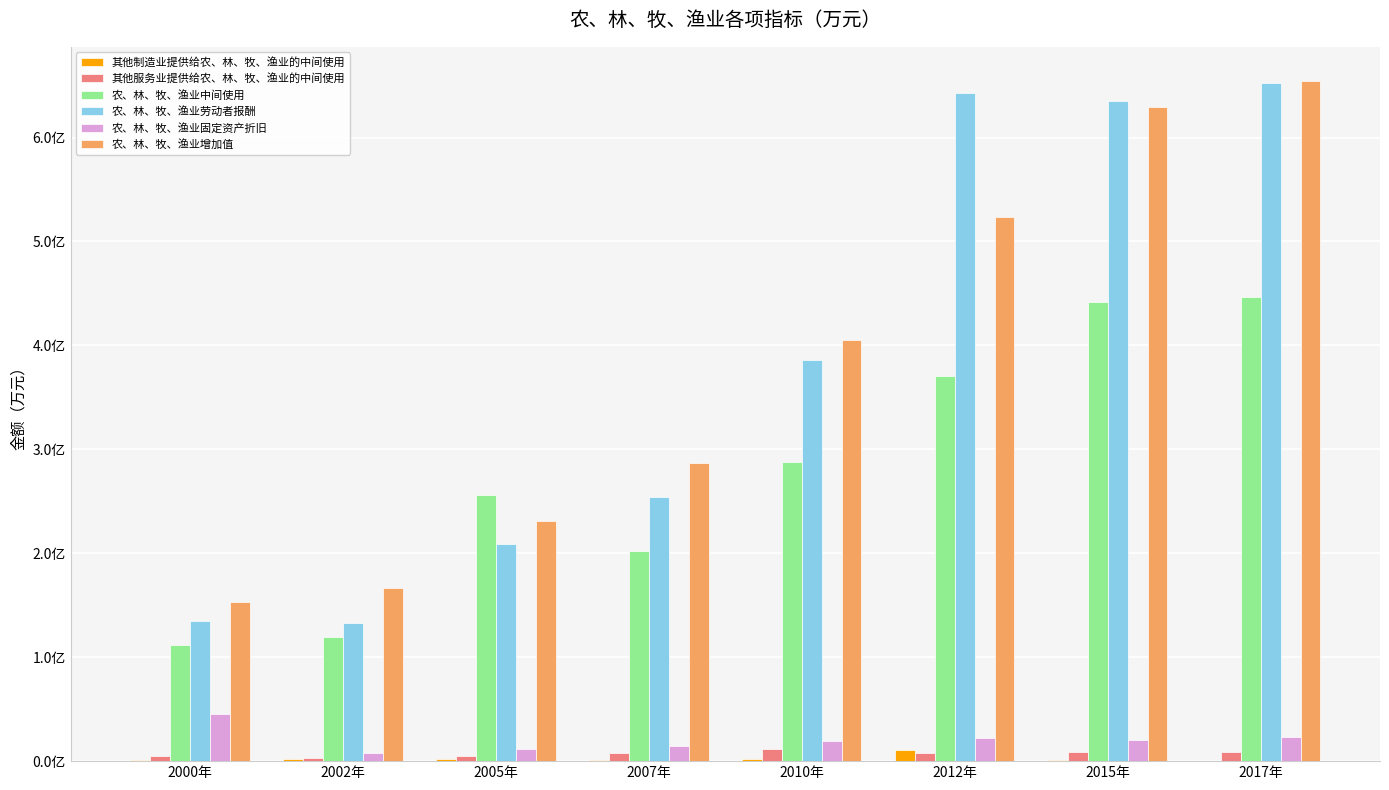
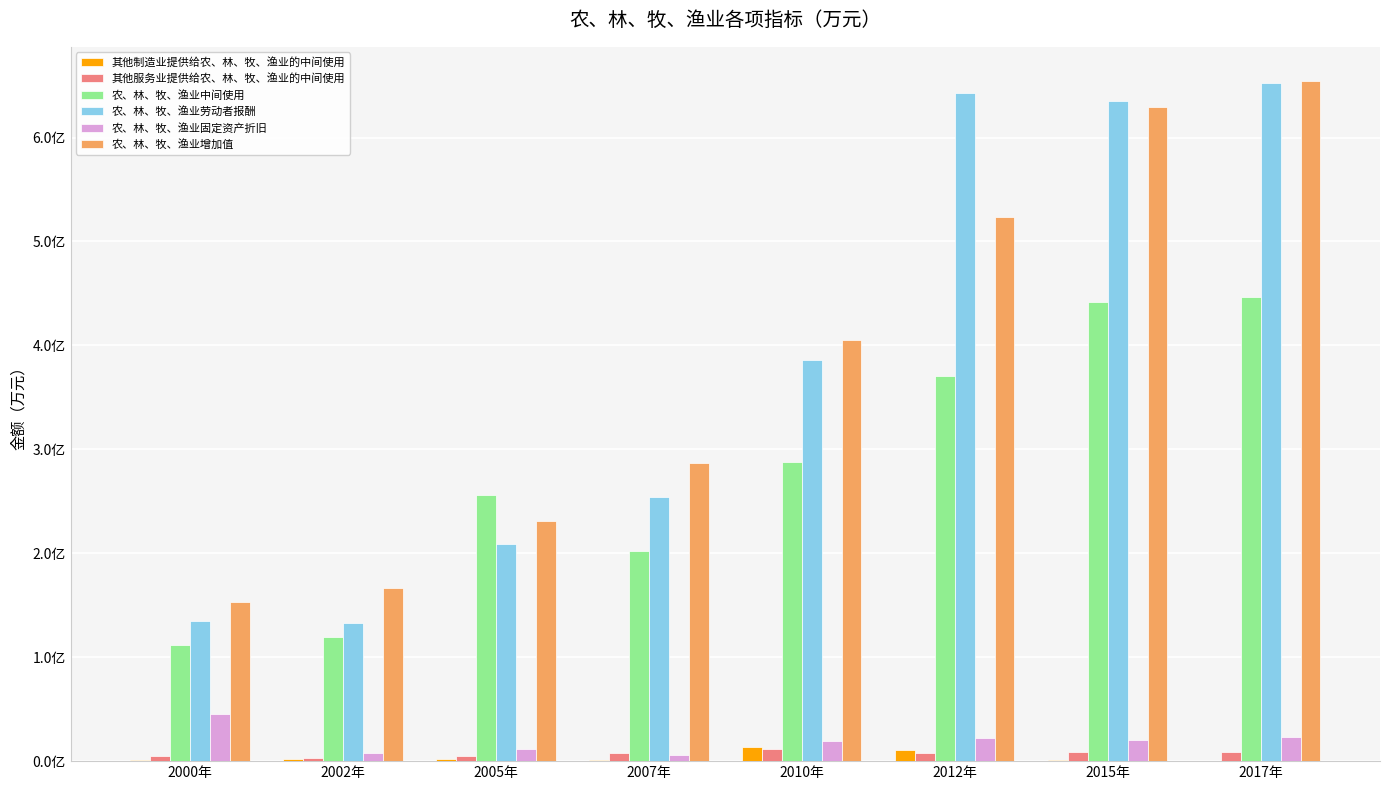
农、林、牧、渔业固定资产折旧, 2007年: 0.14亿 -> 0.06亿
其他制造业提供给农、林、牧、渔业的中间使用, 2010年: 0.02亿 -> 0.14亿
